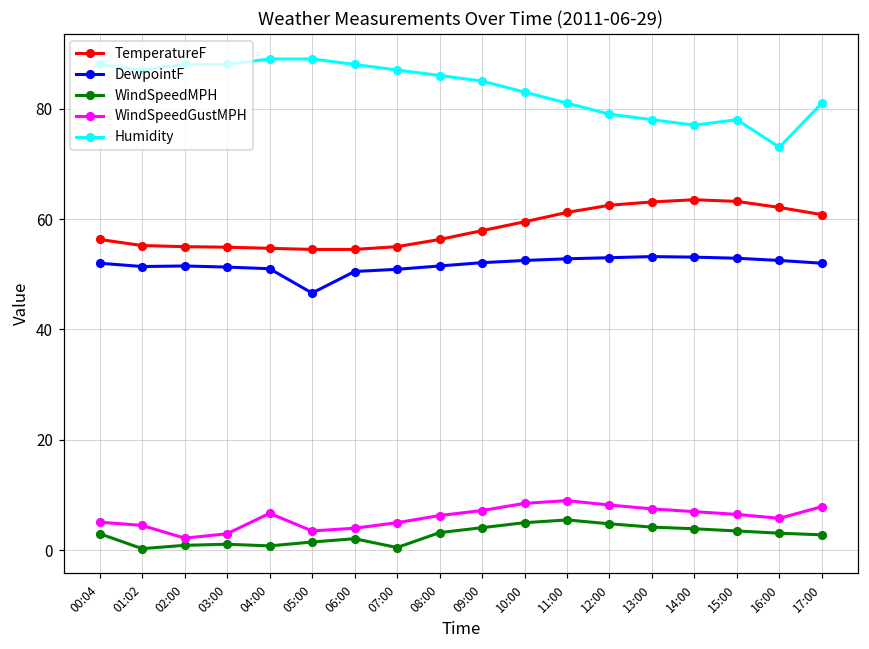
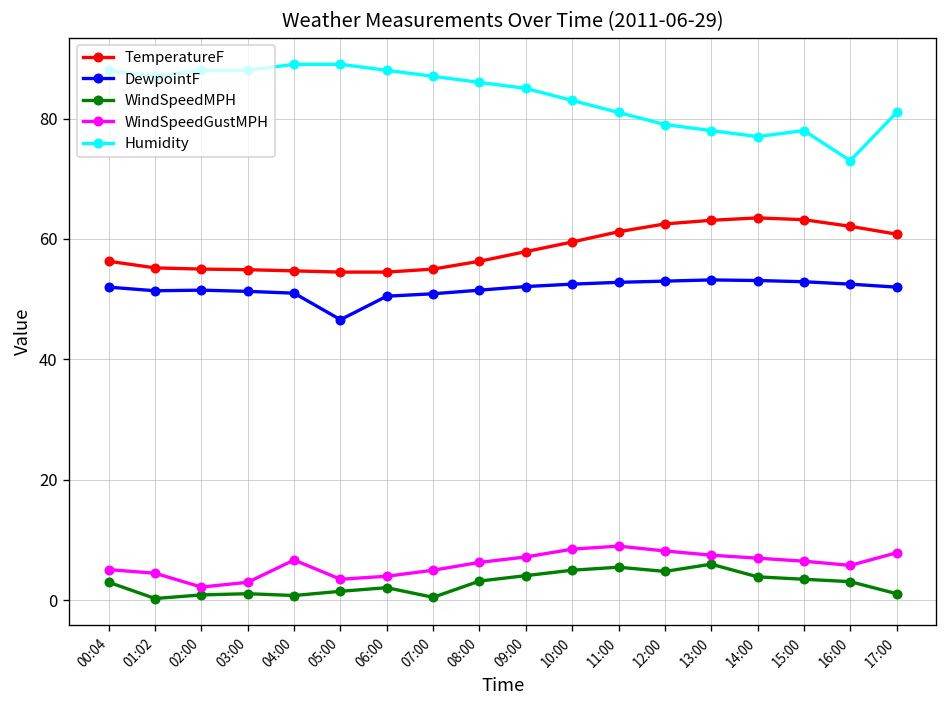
WindSpeedMPH, 13:00: 4 -> 6
WindSpeedMPH, 17:00: 3 -> 1
